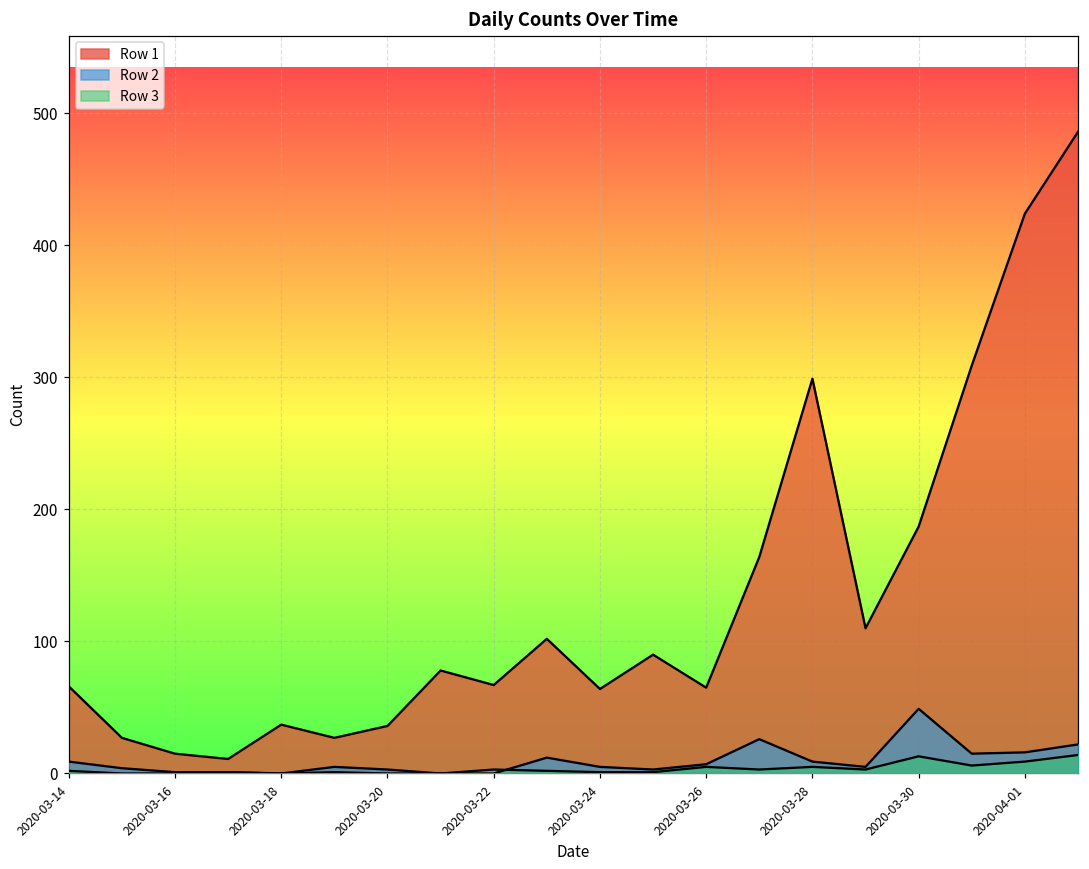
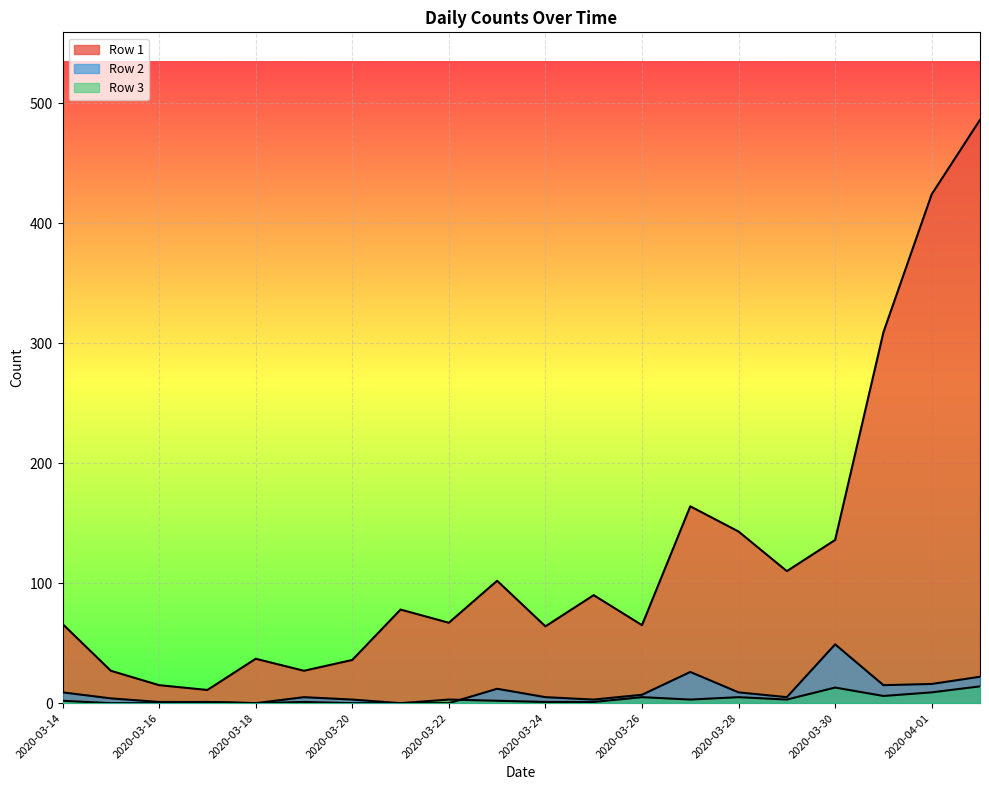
Row 1, 2020-03-28: 299 -> 143
Row 1, 2020-03-30: 187 -> 136
